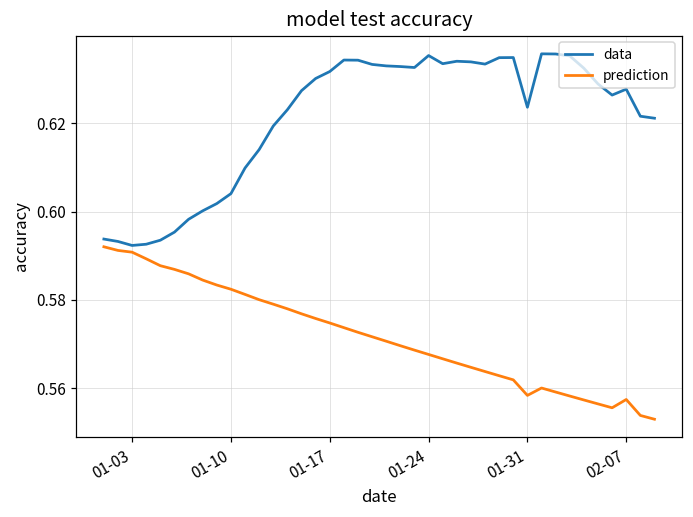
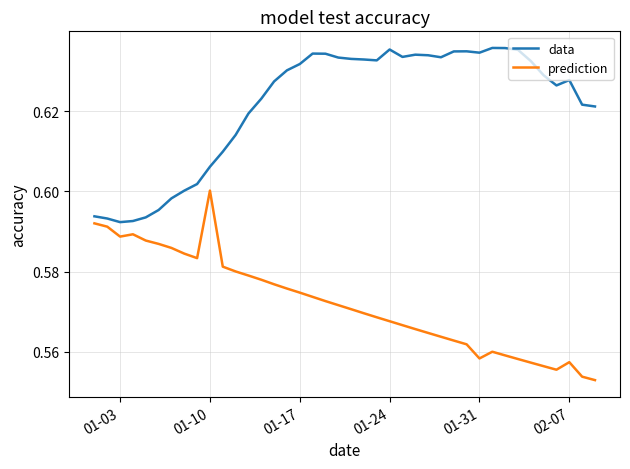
prediction, 01-03: 0.591 -> 0.589
data, 01-10: 0.604 -> 0.606
prediction, 01-10: 0.582 -> 0.600
data, 01-31: 0.624 -> 0.635
